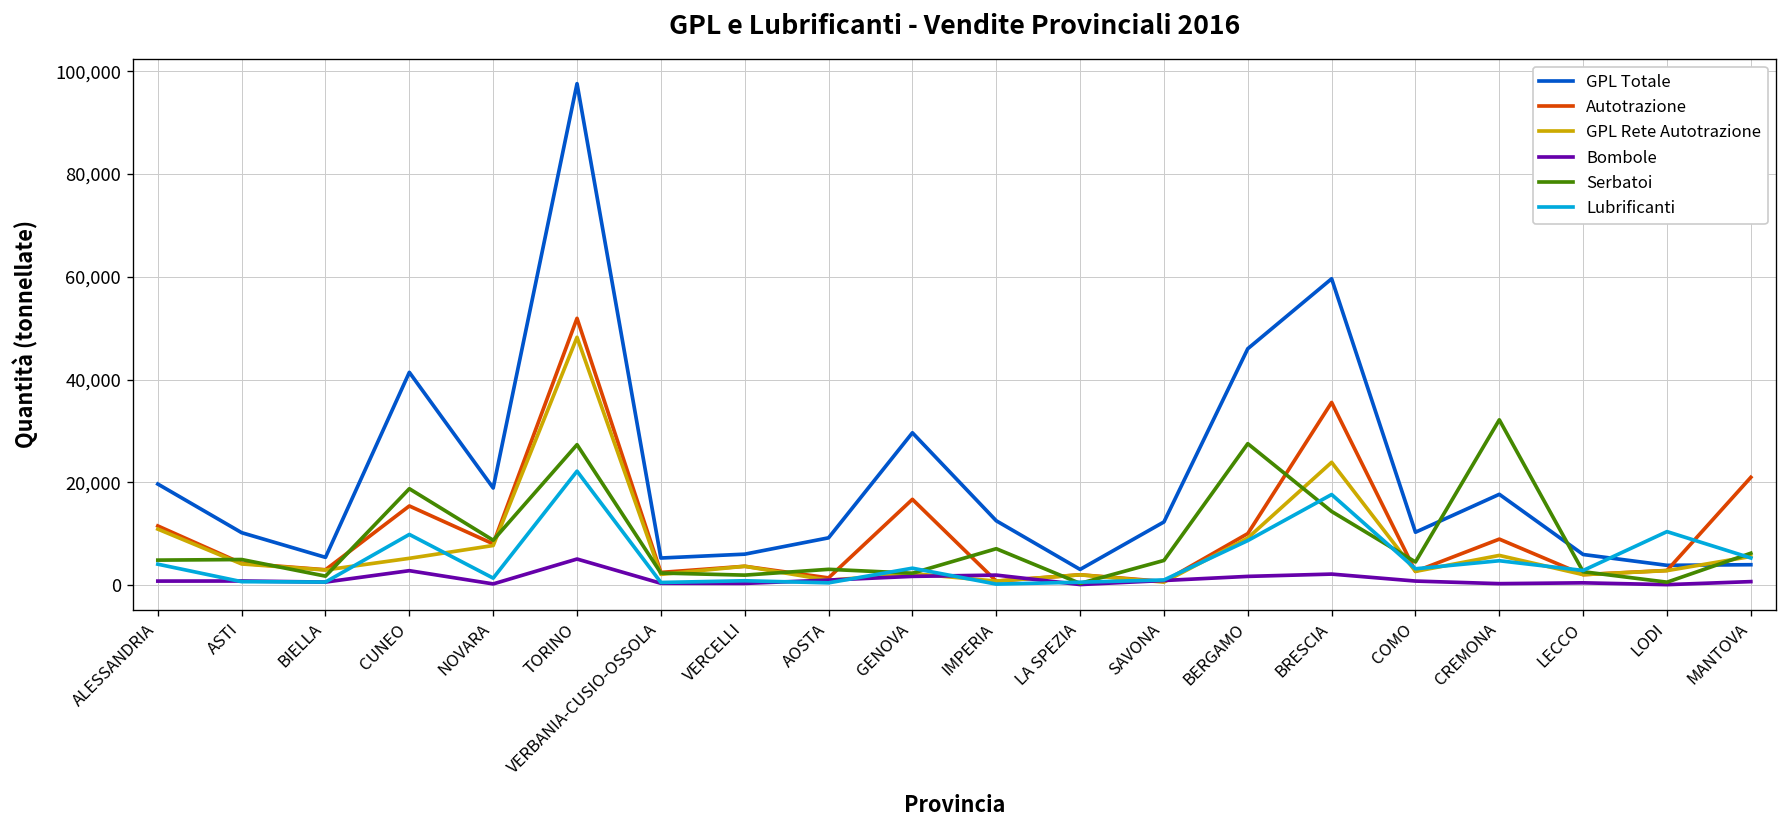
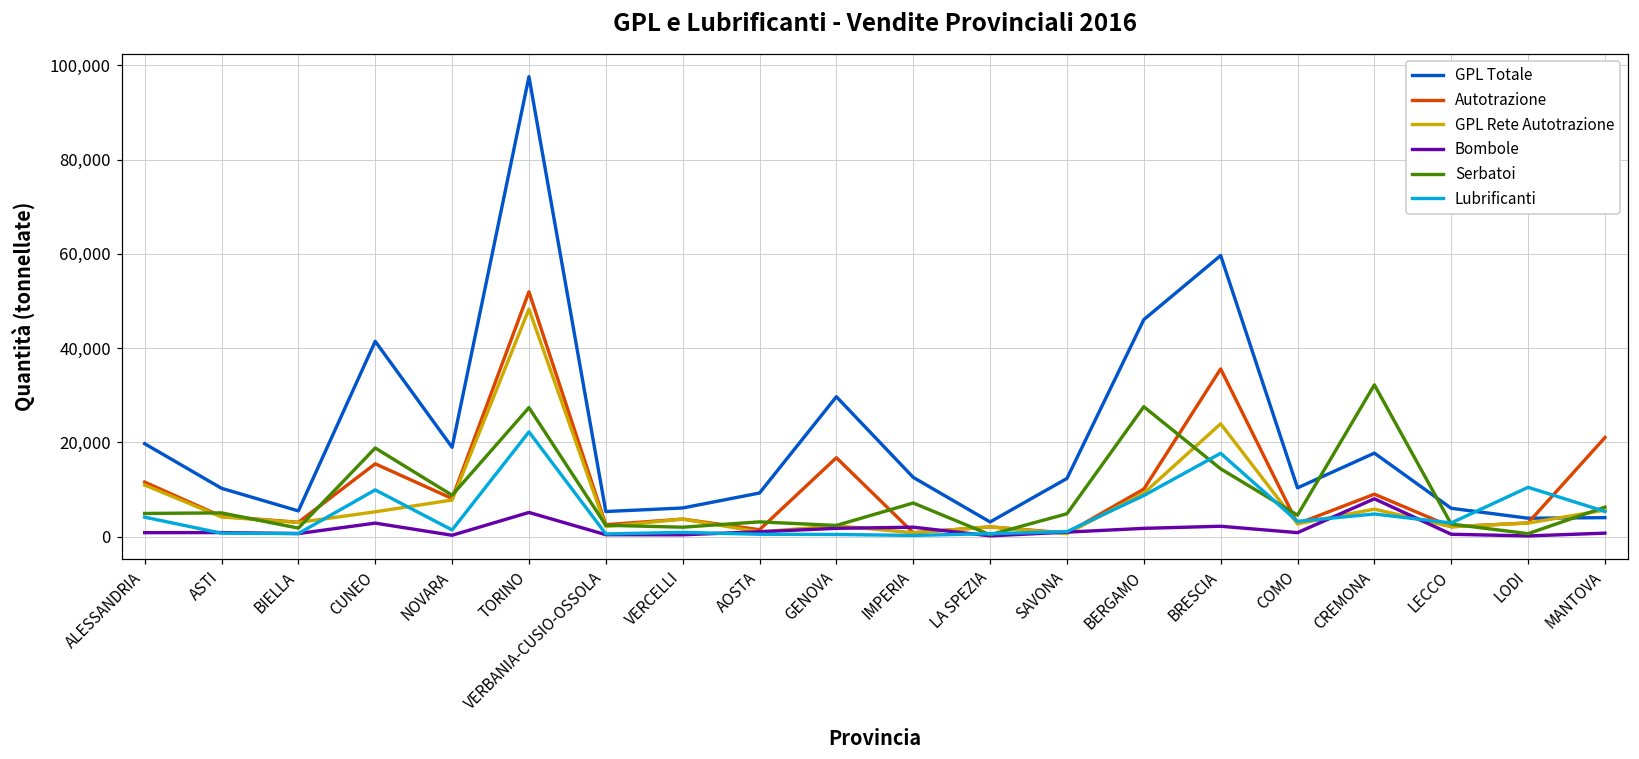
Lubrificanti, GENOVA: 3,000 -> 0
Bombole, CREMONA: 0 -> 8,000
